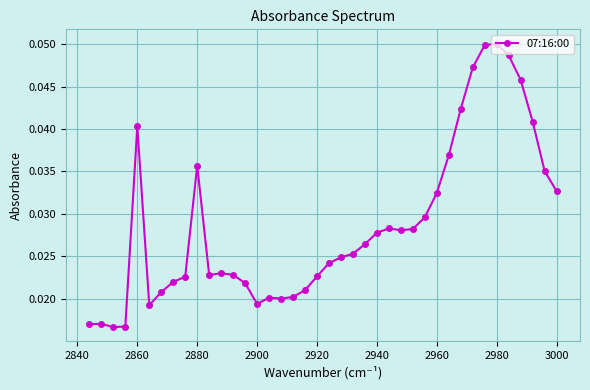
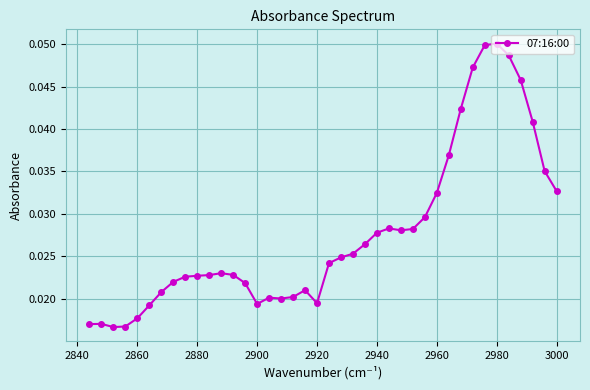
2860: 0.040 -> 0.018
2880: 0.036 -> 0.023
2920: 0.023 -> 0.019
